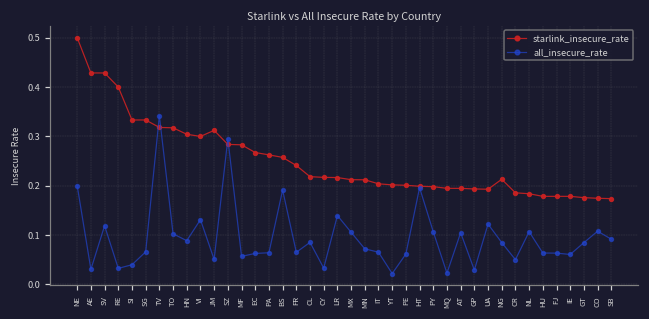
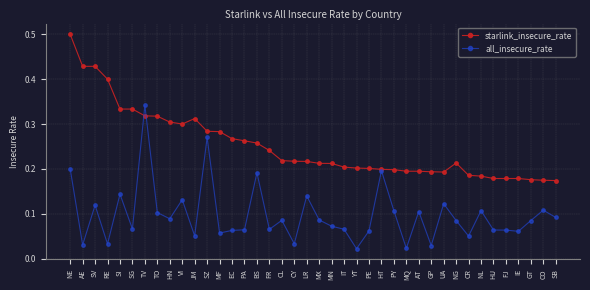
all_insecure_rate, SI: 0.04 -> 0.14
all_insecure_rate, SZ: 0.30 -> 0.27
all_insecure_rate, MX: 0.11 -> 0.09
